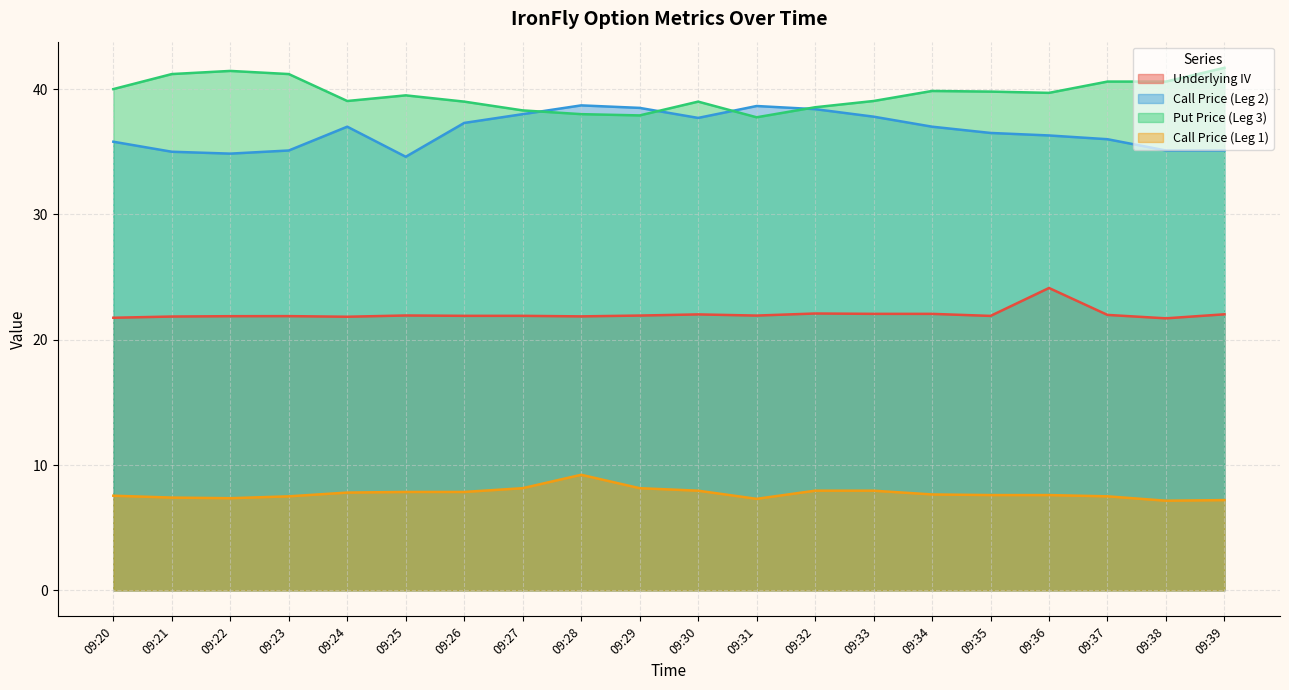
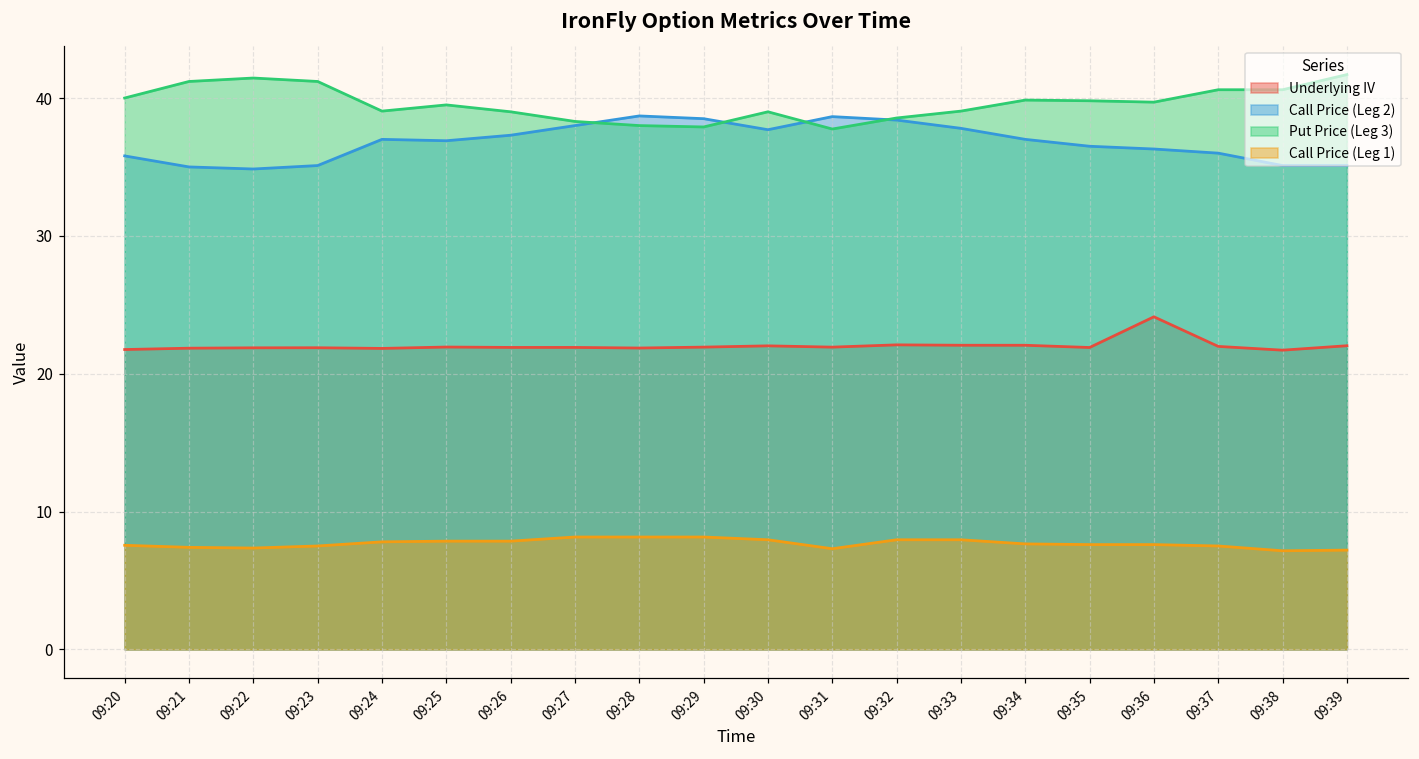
Call Price (Leg 2), 09:25: 34.6 -> 36.9
Call Price (Leg 1), 09:28: 9.2 -> 8.2
